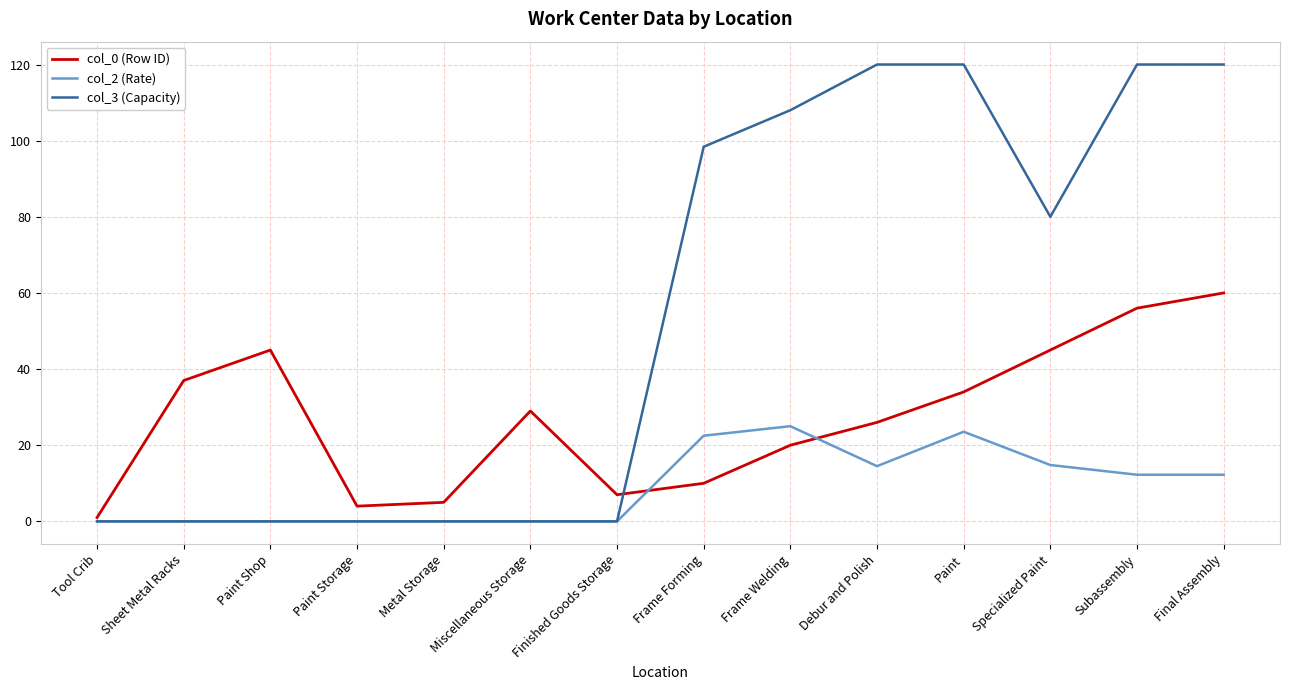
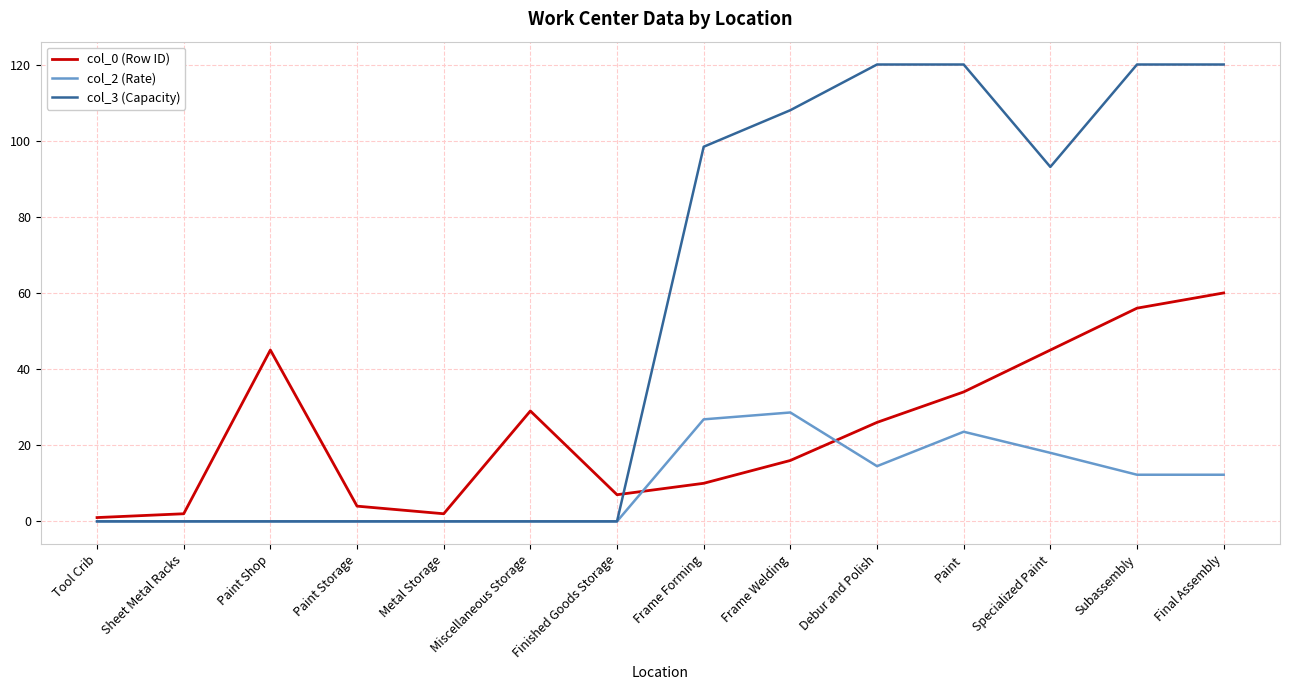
col_0 (Row ID), Sheet Metal Racks: 37 -> 2
col_0 (Row ID), Metal Storage: 5 -> 2
col_2 (Rate), Frame Forming: 23 -> 27
col_0 (Row ID), Frame Welding: 20 -> 16
col_2 (Rate), Frame Welding: 25 -> 29
col_2 (Rate), Specialized Paint: 15 -> 18
col_3 (Capacity), Specialized Paint: 80 -> 93
